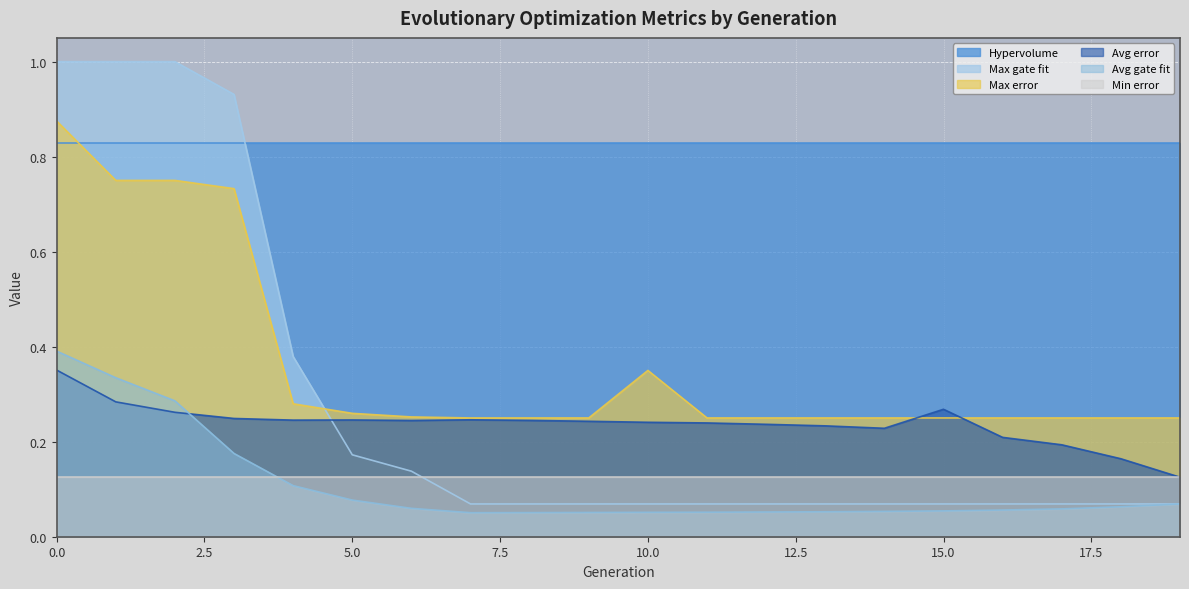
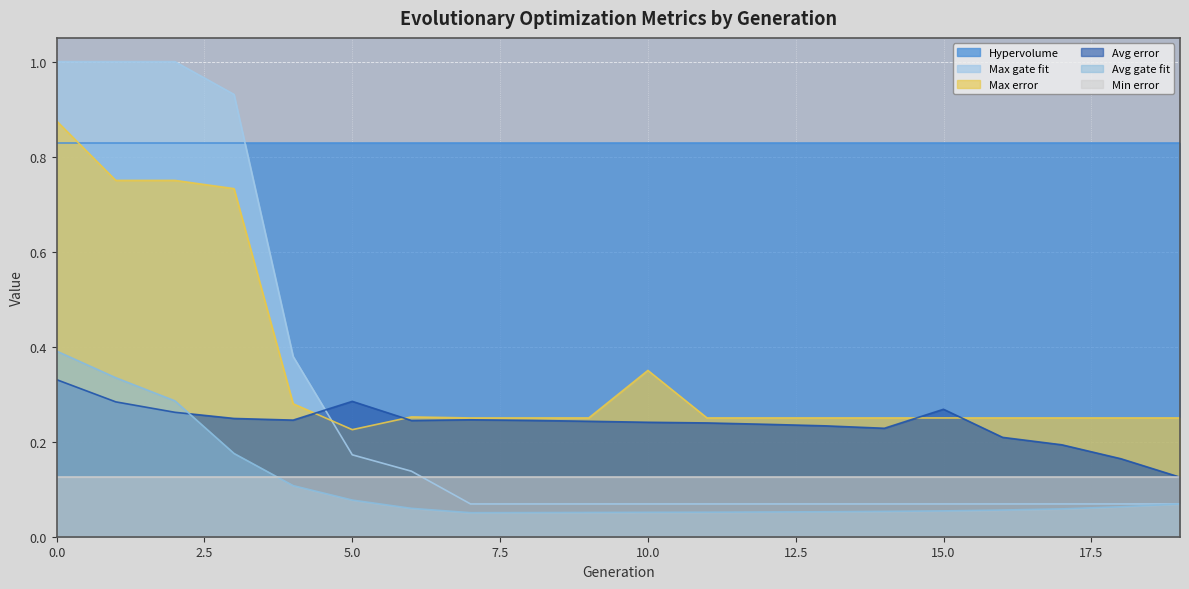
Avg error, 0.0: 0.35 -> 0.33
Max error, 5.0: 0.26 -> 0.23
Avg error, 5.0: 0.25 -> 0.28
